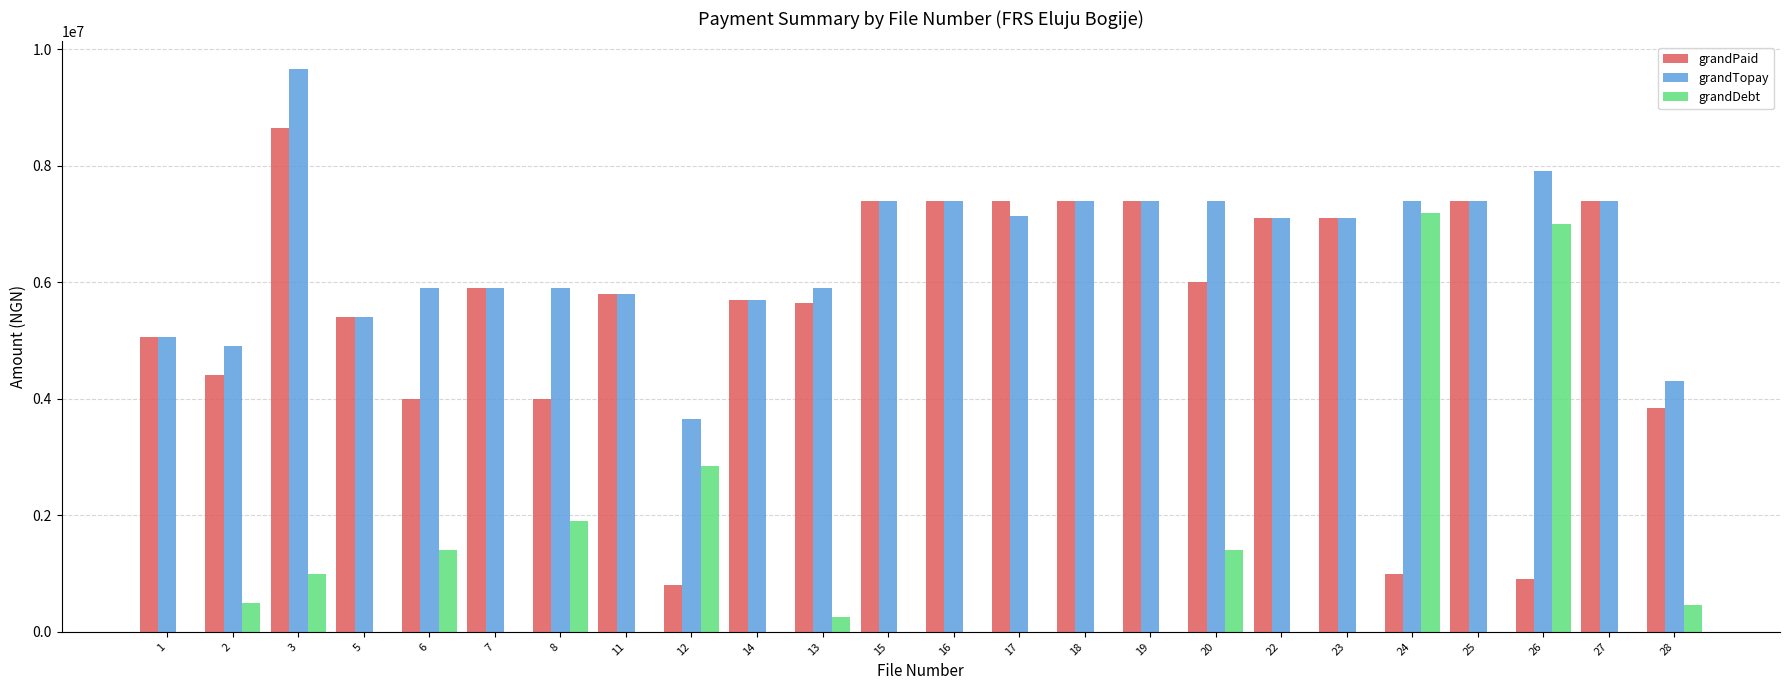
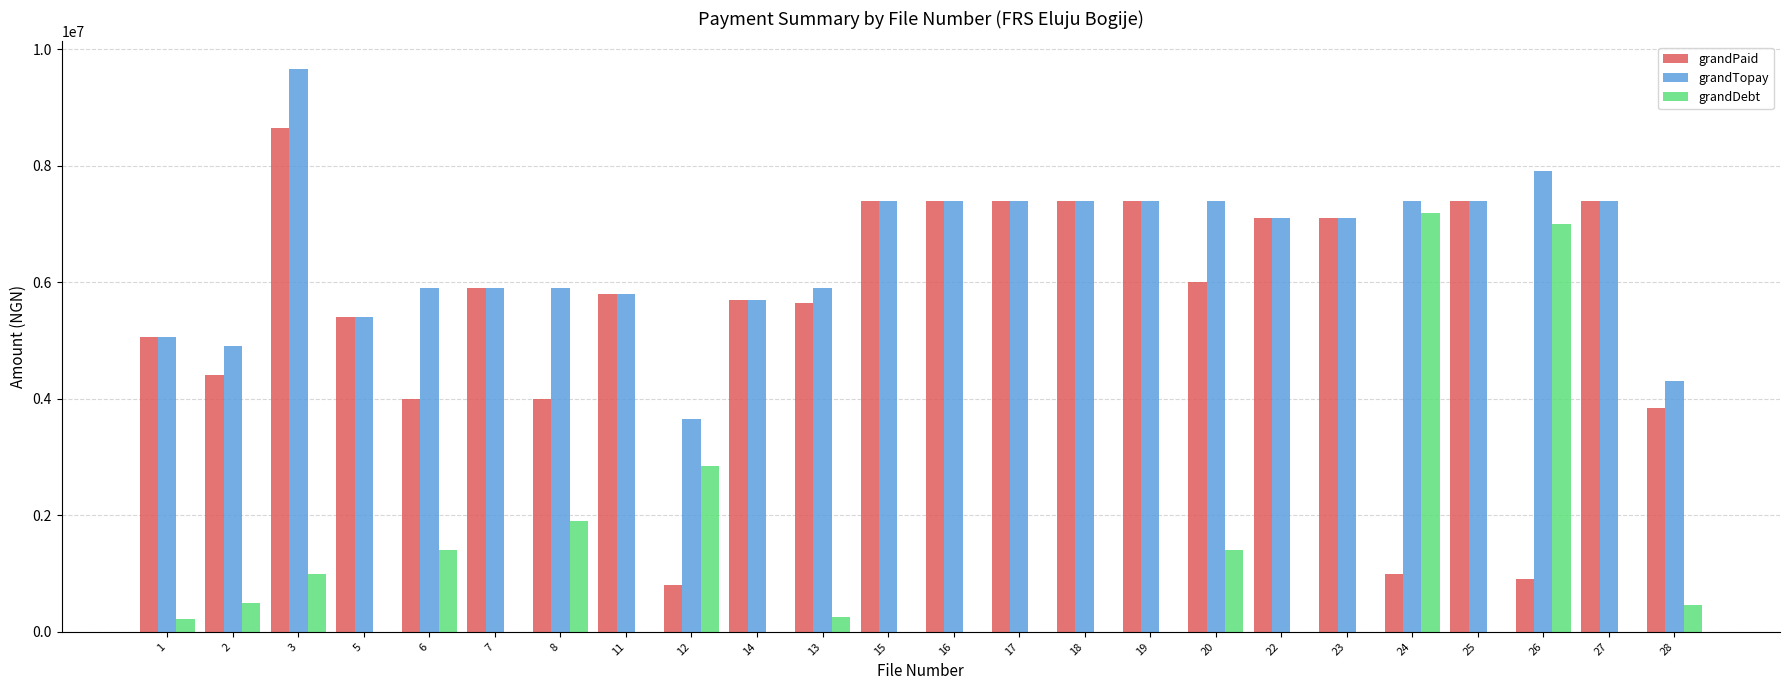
grandDebt, 1: 0 -> 200000
grandTopay, 17: 7100000 -> 7400000
